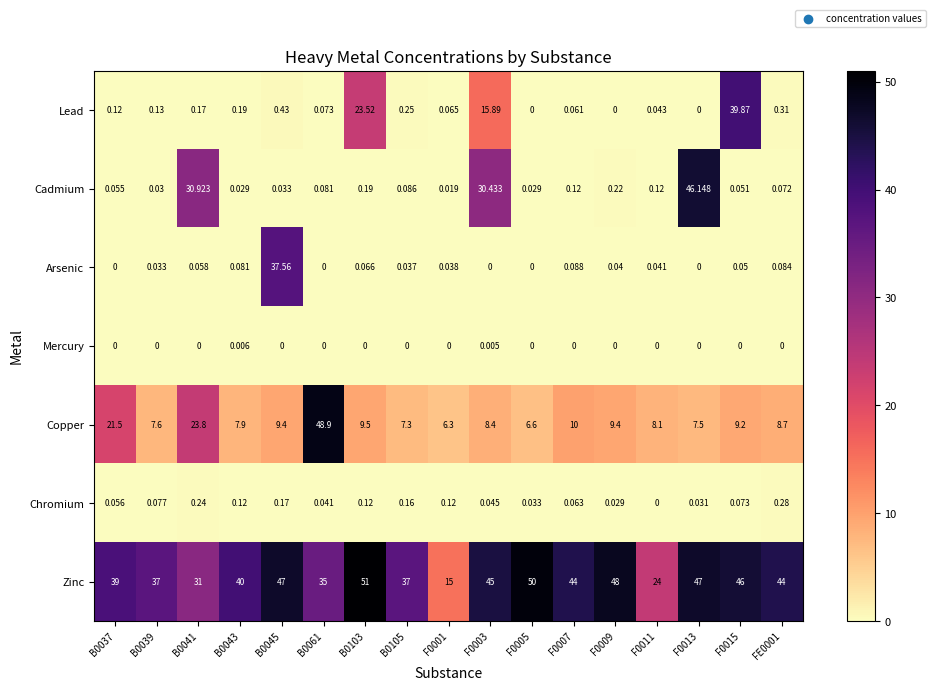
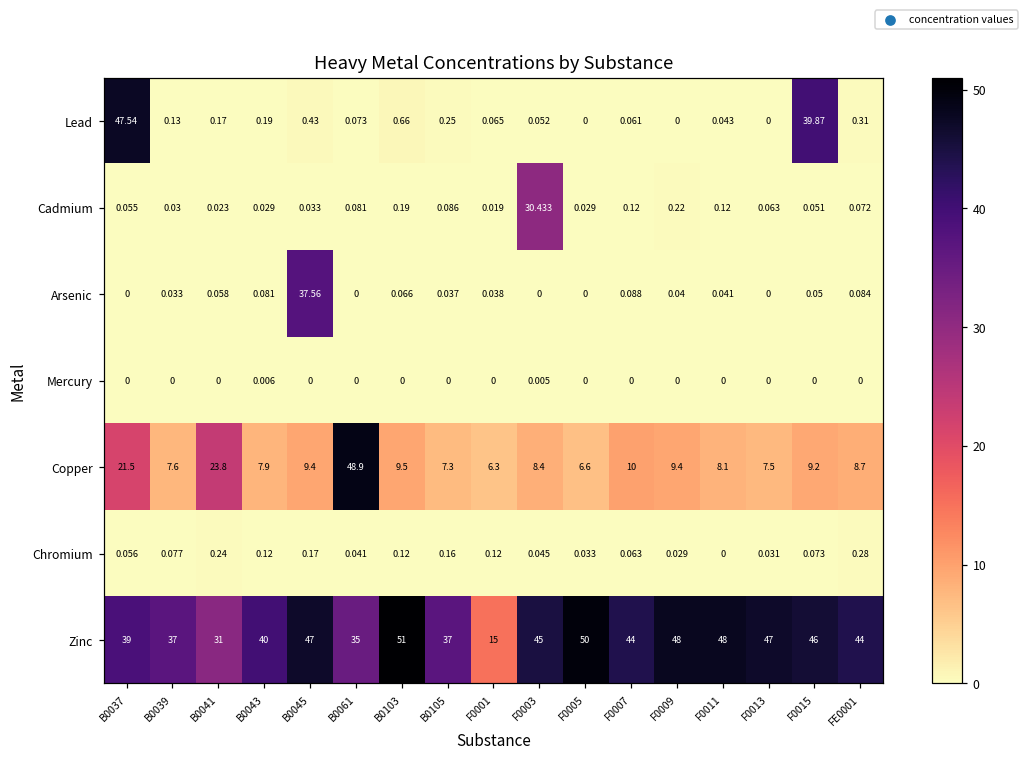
Lead, B0037: 0.12 -> 47.54
Lead, B0103: 23.52 -> 0.66
Lead, F0003: 15.89 -> 0.052
Cadmium, B0041: 30.923 -> 0.023
Cadmium, F0013: 46.148 -> 0.063
Zinc, F0011: 24 -> 48
